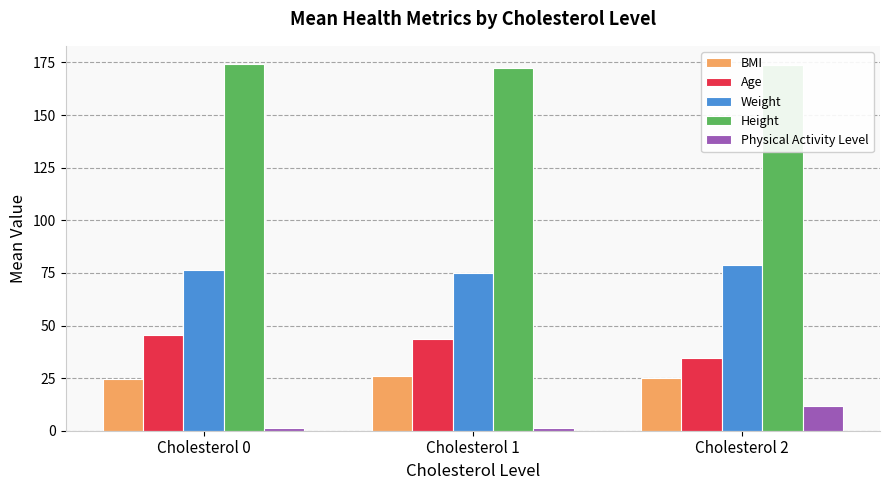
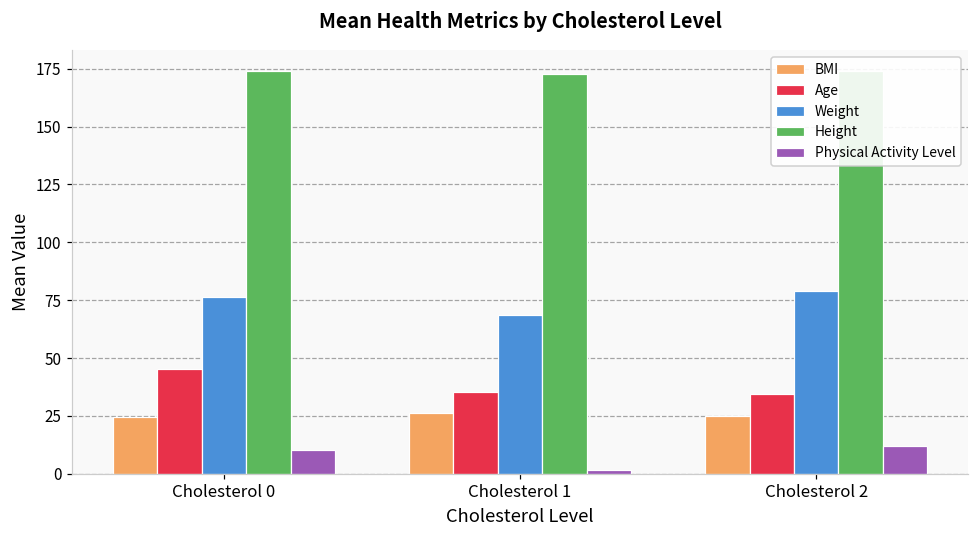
Physical Activity Level, Cholesterol 0: 1 -> 10
Age, Cholesterol 1: 44 -> 36
Weight, Cholesterol 1: 75 -> 68
